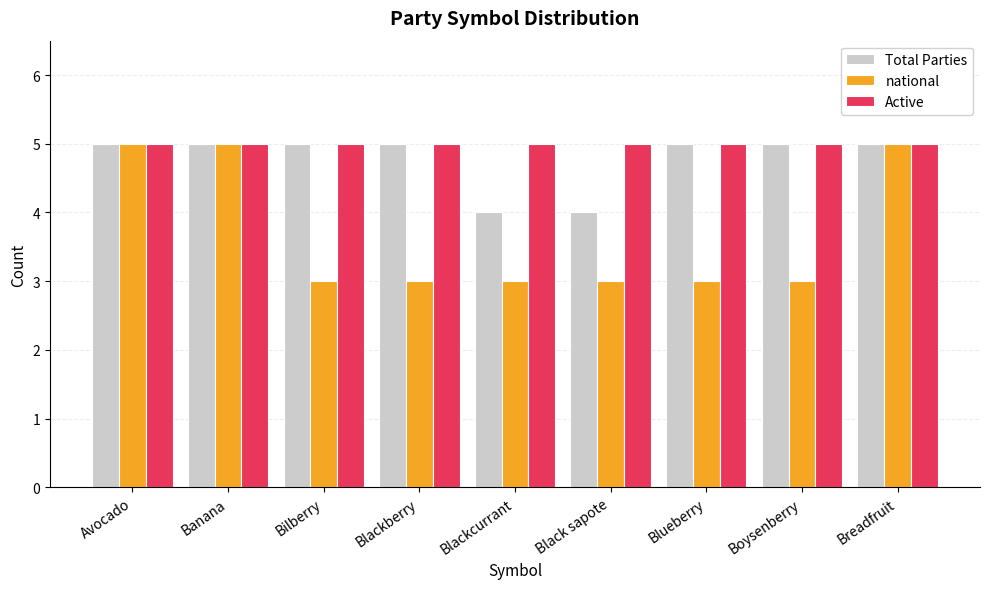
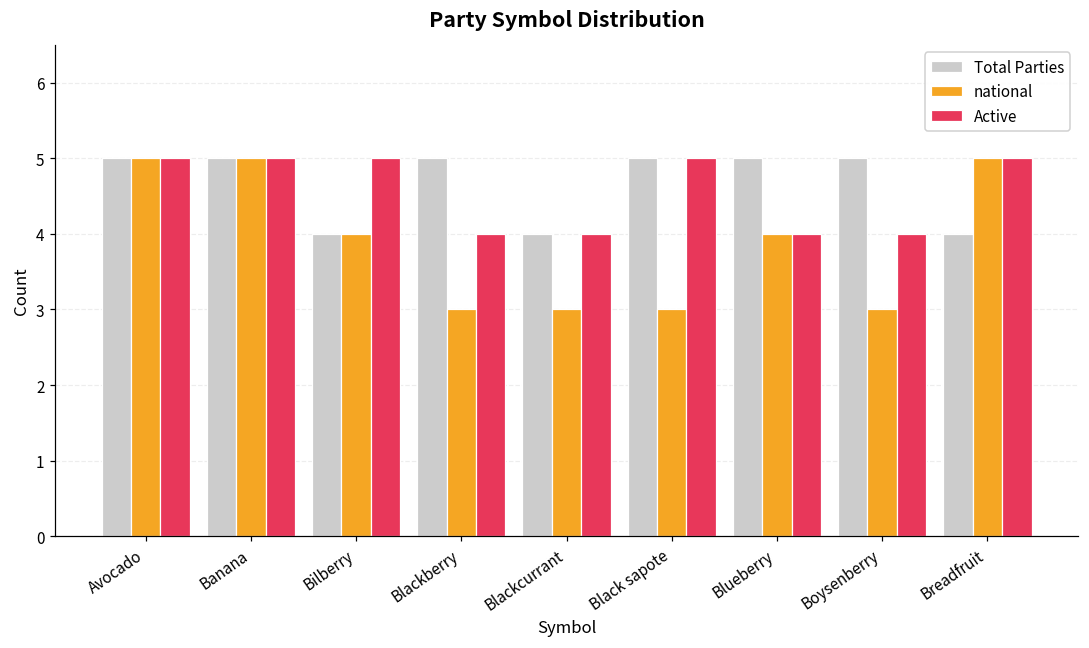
Total Parties, Bilberry: 5 -> 4
national, Bilberry: 3 -> 4
Active, Blackberry: 5 -> 4
Active, Blackcurrant: 5 -> 4
Total Parties, Black sapote: 4 -> 5
national, Blueberry: 3 -> 4
Active, Blueberry: 5 -> 4
Active, Boysenberry: 5 -> 4
Total Parties, Breadfruit: 5 -> 4
